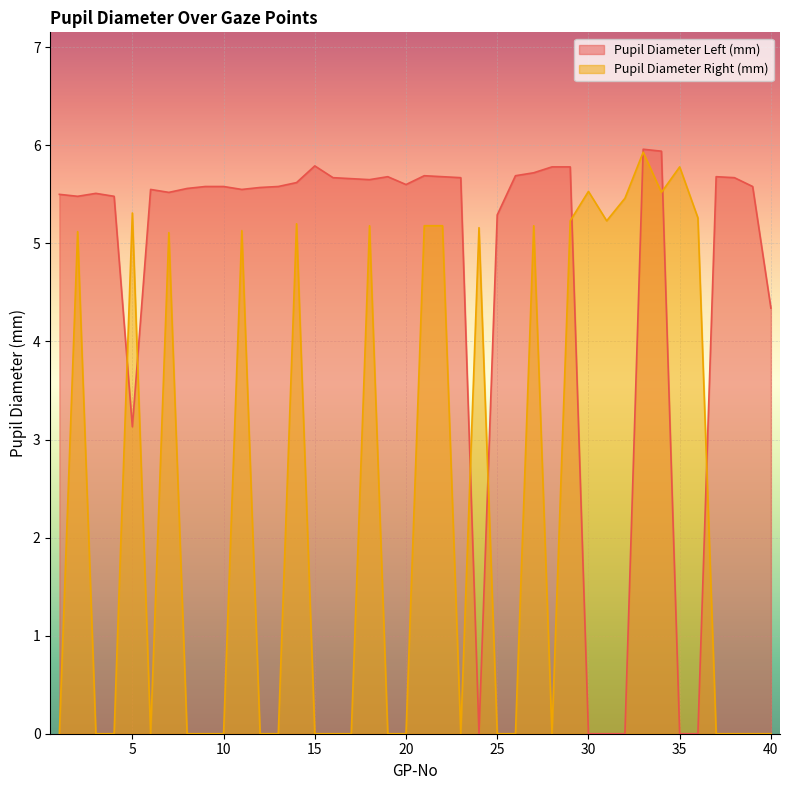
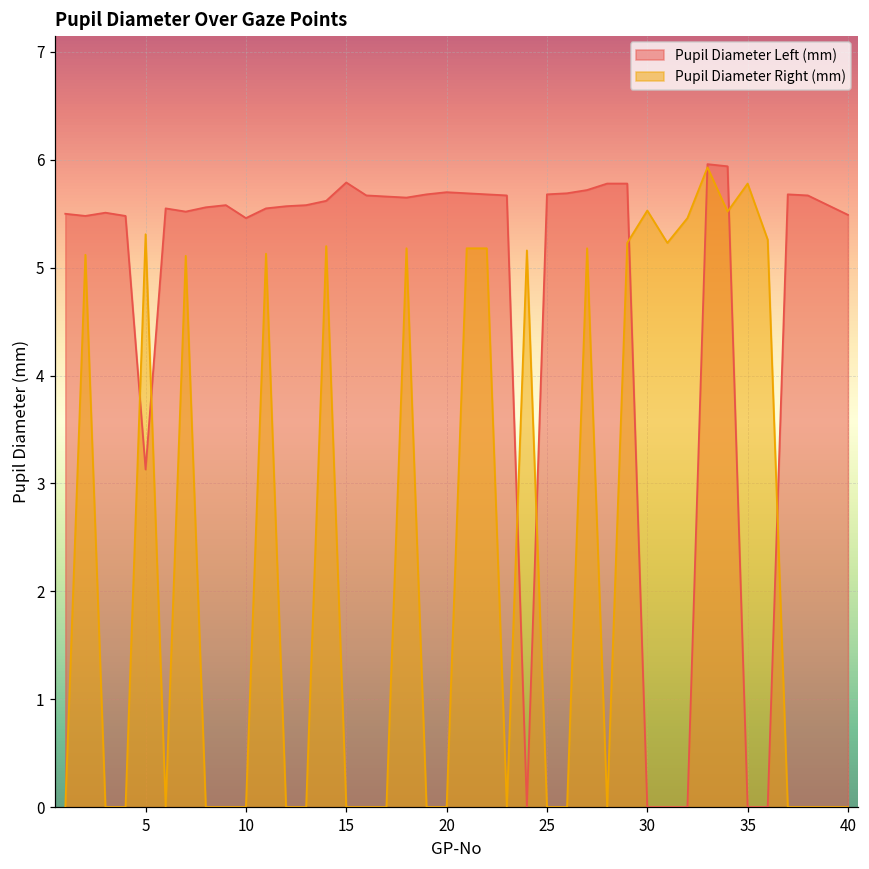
Pupil Diameter Left (mm), 10: 5.6 -> 5.5
Pupil Diameter Left (mm), 20: 5.6 -> 5.7
Pupil Diameter Left (mm), 25: 5.3 -> 5.7
Pupil Diameter Left (mm), 40: 4.3 -> 5.5
